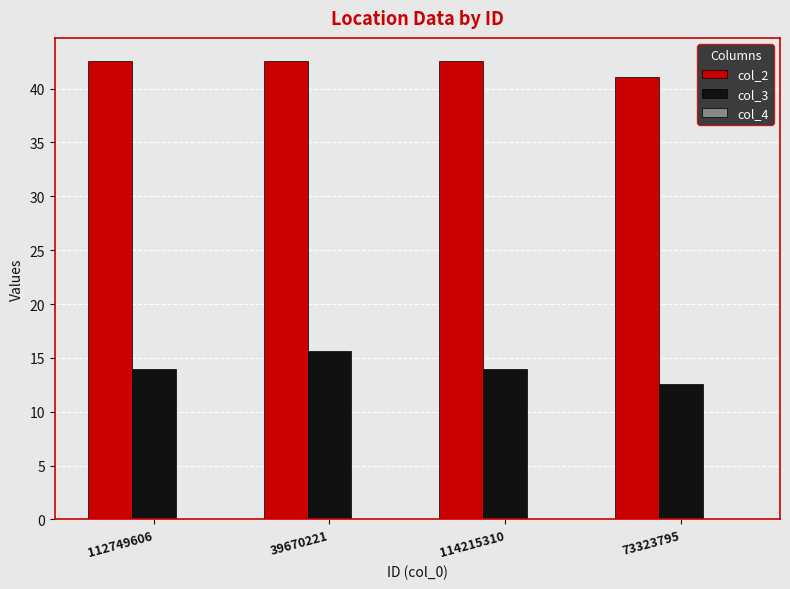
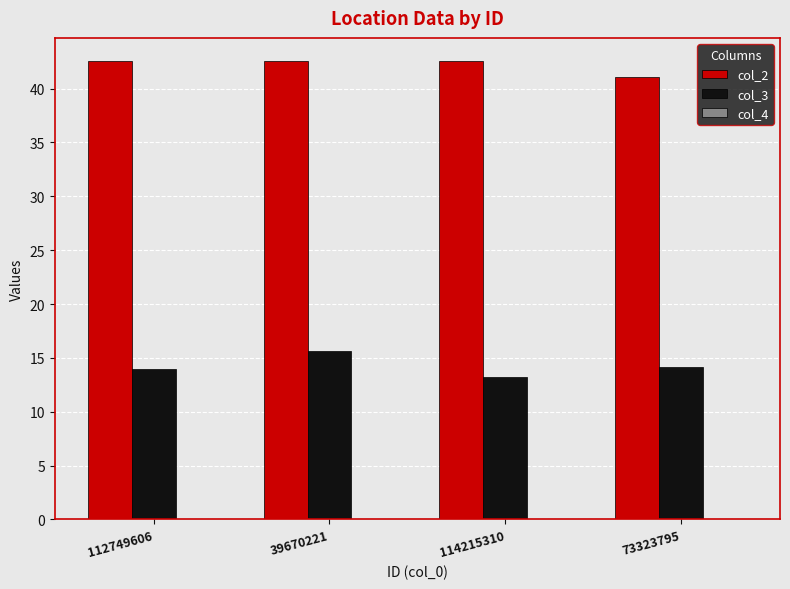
col_3, 114215310: 14.0 -> 13.2
col_3, 73323795: 12.5 -> 14.1
